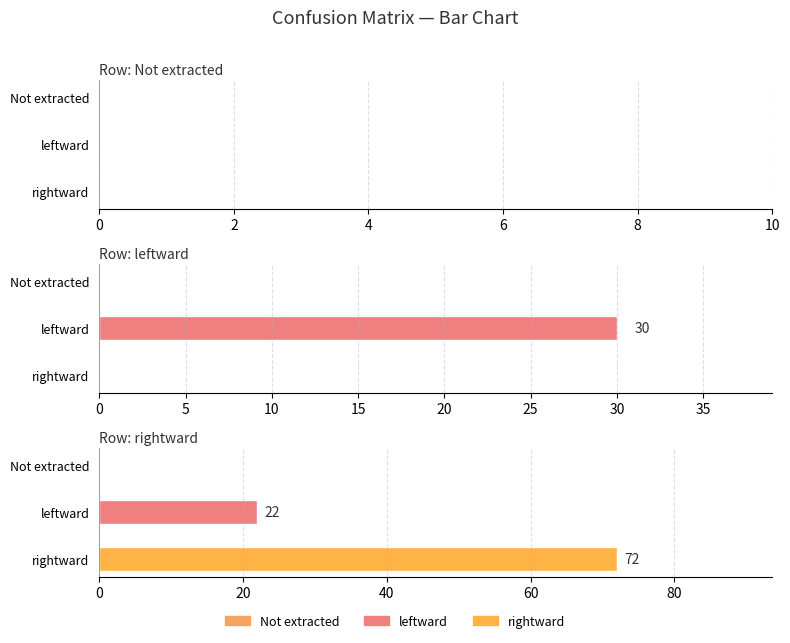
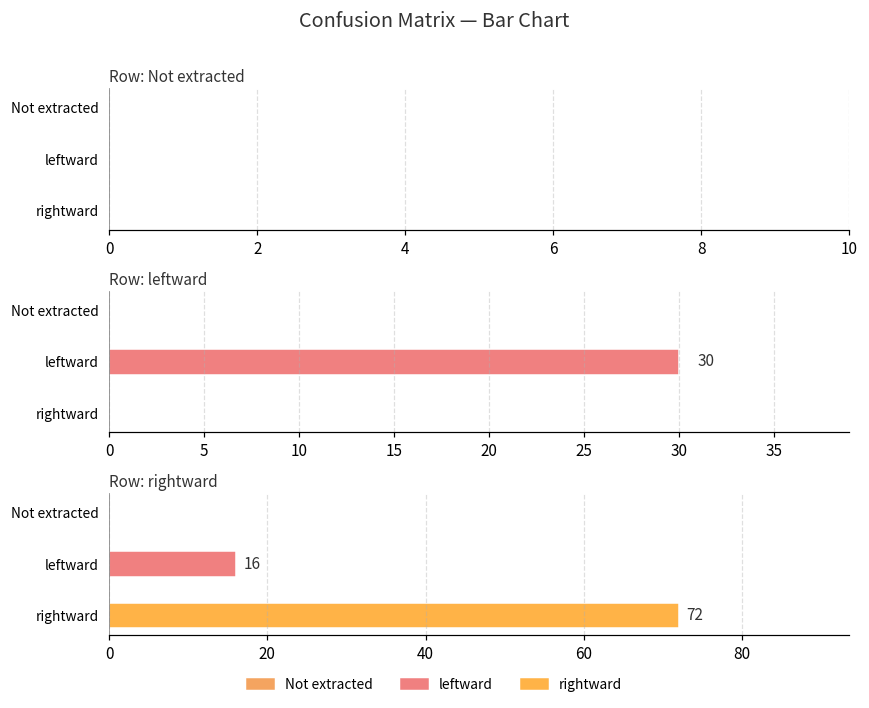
Row: rightward, leftward: 22 -> 16
